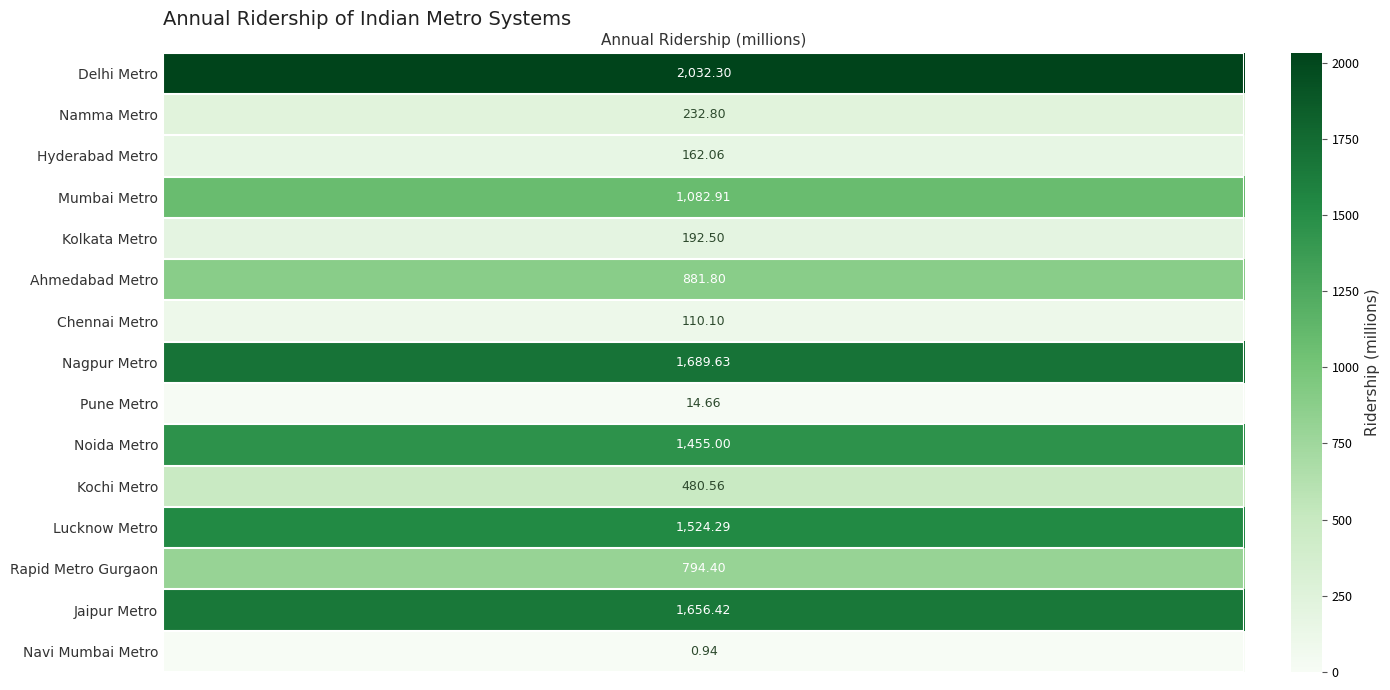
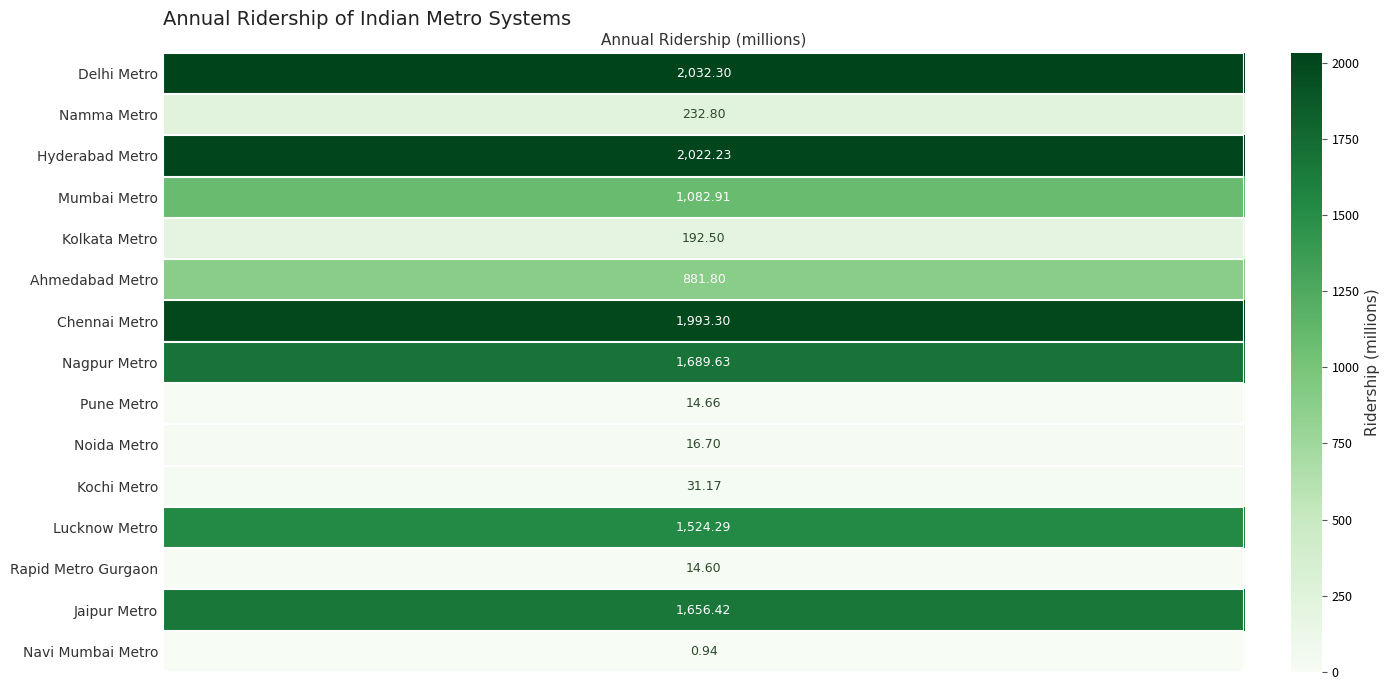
Hyderabad Metro, Annual Ridership (millions): 162.06 -> 2,022.23
Chennai Metro, Annual Ridership (millions): 110.10 -> 1,993.30
Noida Metro, Annual Ridership (millions): 1,455.00 -> 16.70
Kochi Metro, Annual Ridership (millions): 480.56 -> 31.17
Rapid Metro Gurgaon, Annual Ridership (millions): 794.40 -> 14.60
